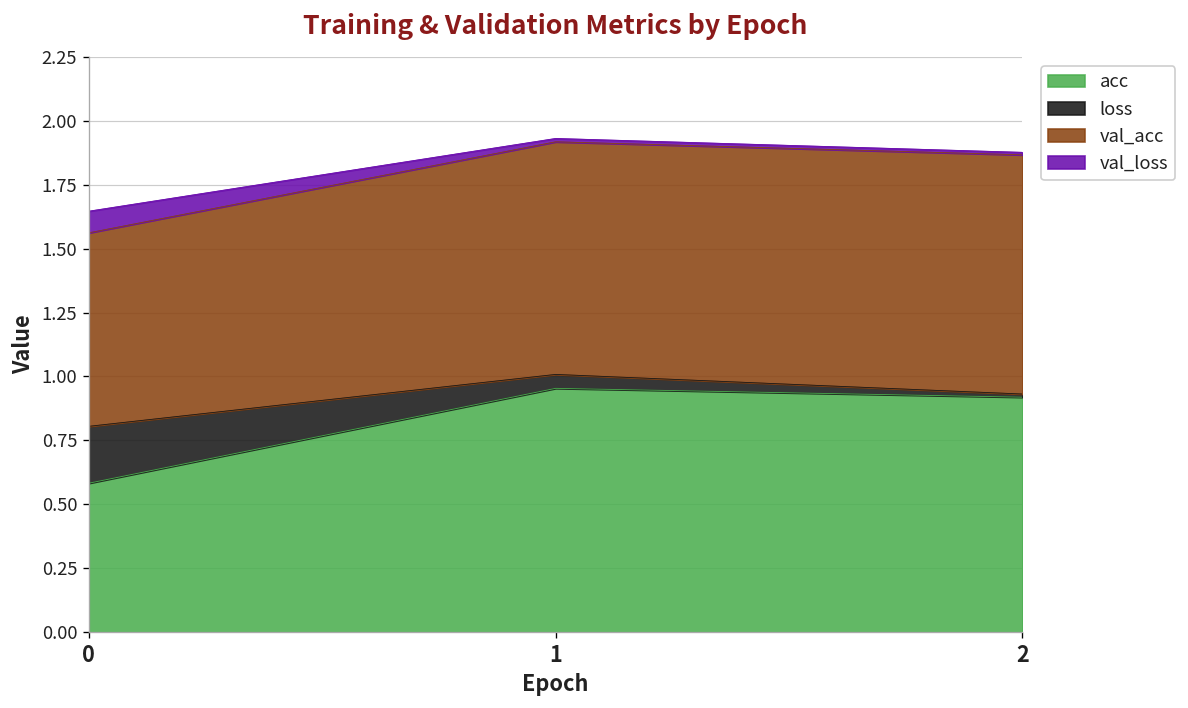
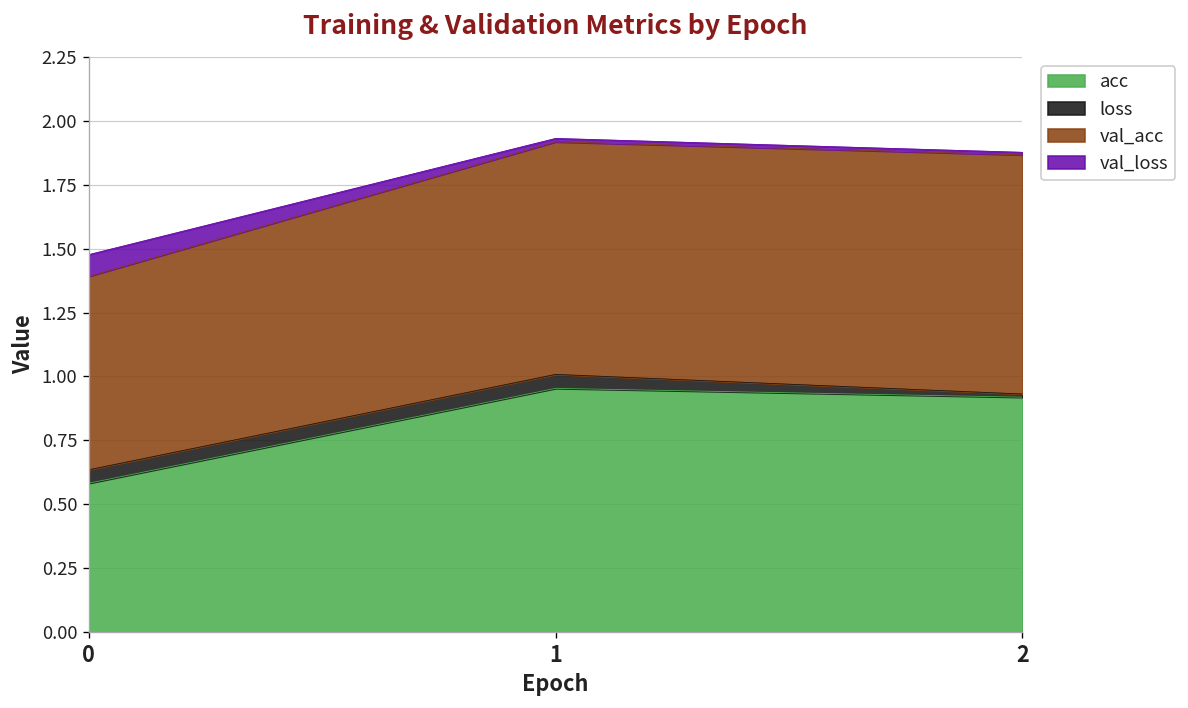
loss, 0: 0.22 -> 0.05
